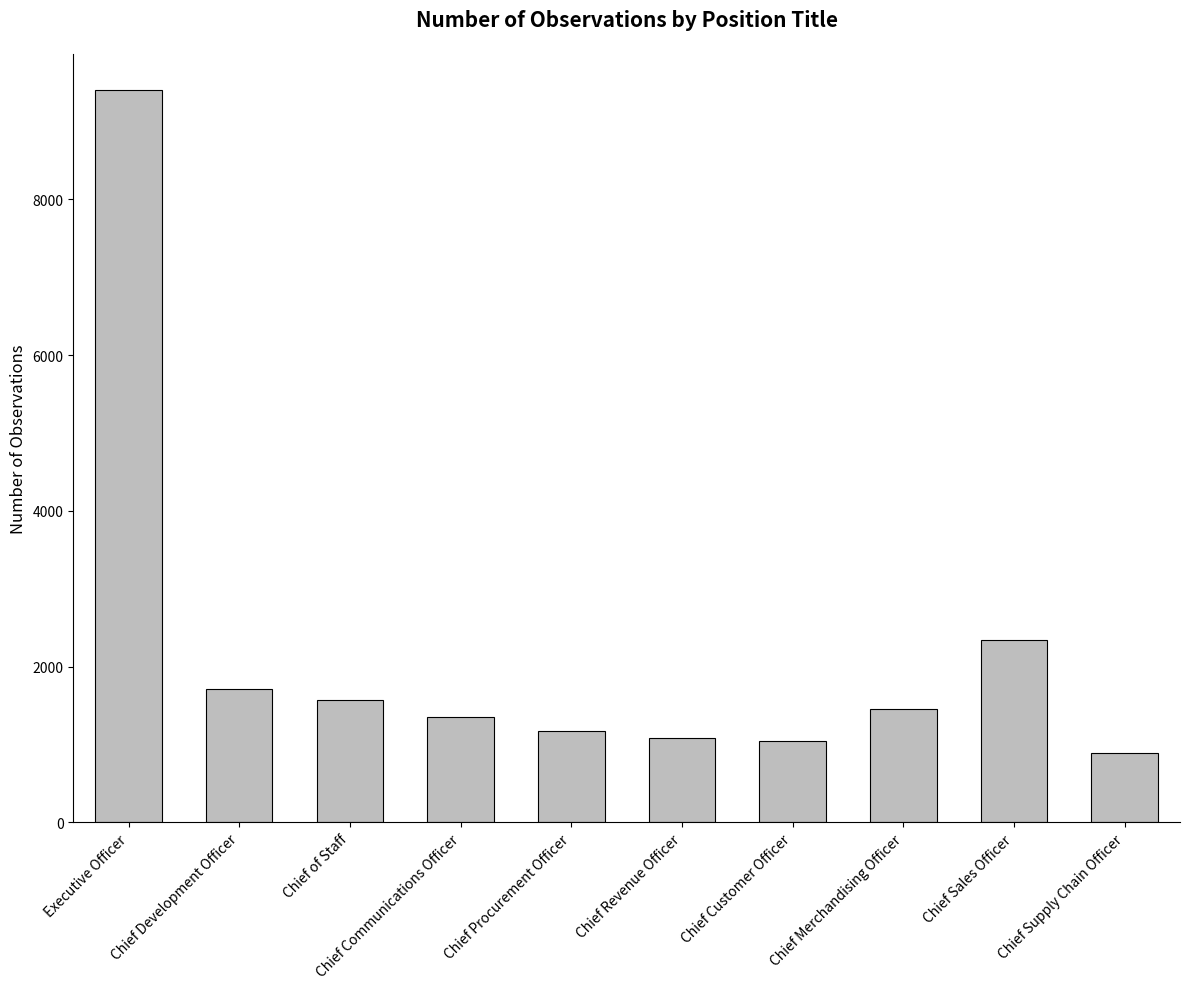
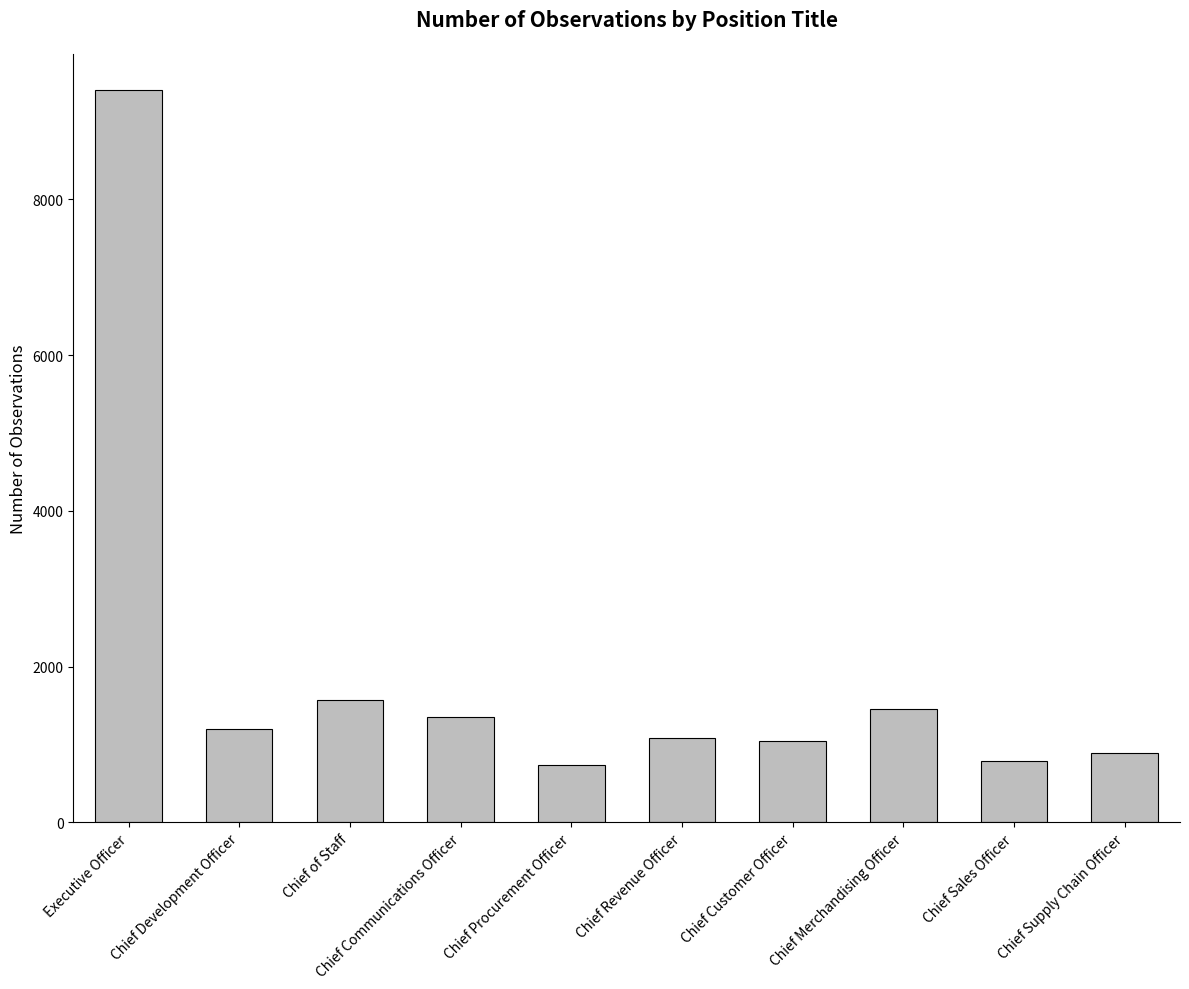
Chief Development Officer: 1700 -> 1200
Chief Procurement Officer: 1200 -> 700
Chief Sales Officer: 2300 -> 800
